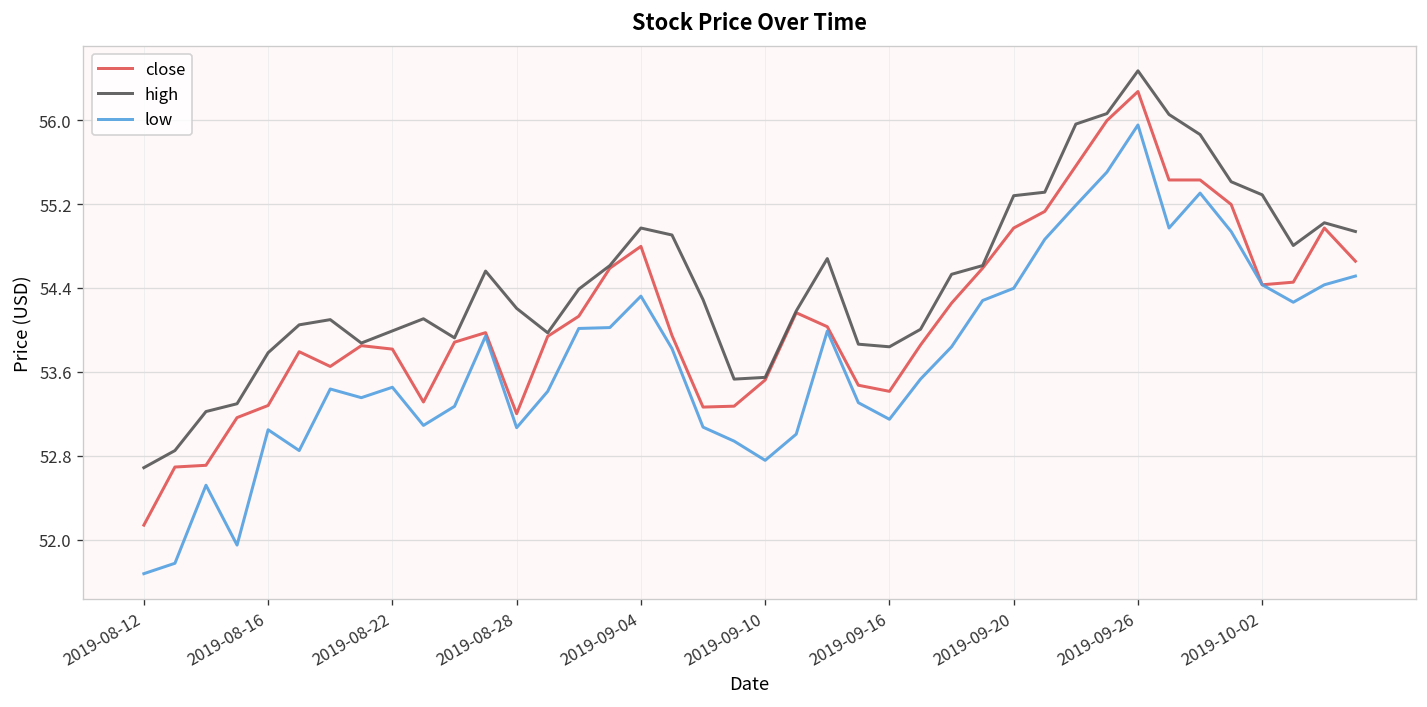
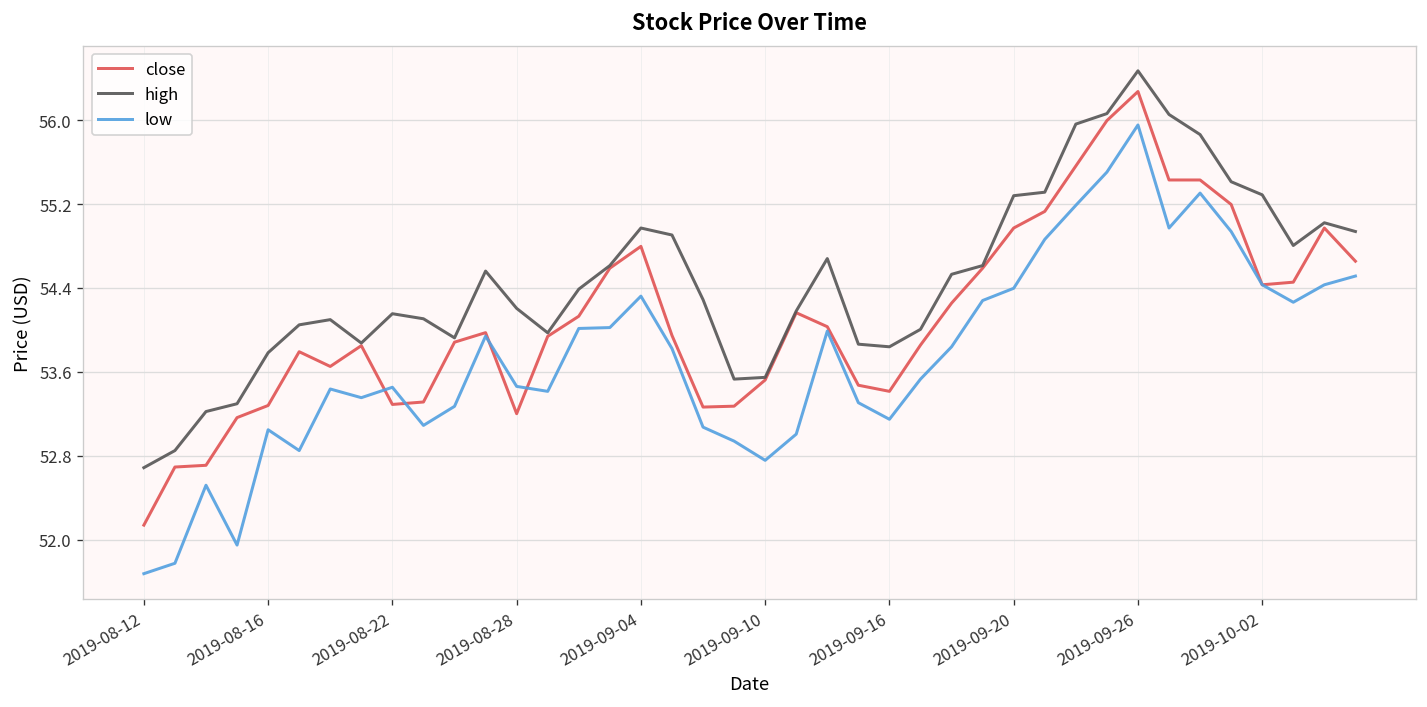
close, 2019-08-22: 53.8 -> 53.3
high, 2019-08-22: 54.0 -> 54.2
low, 2019-08-28: 53.1 -> 53.5
